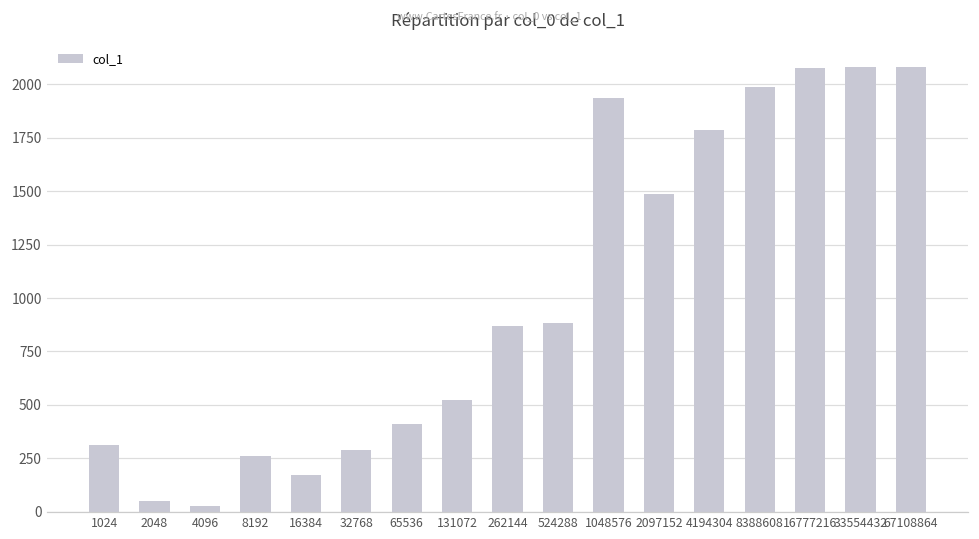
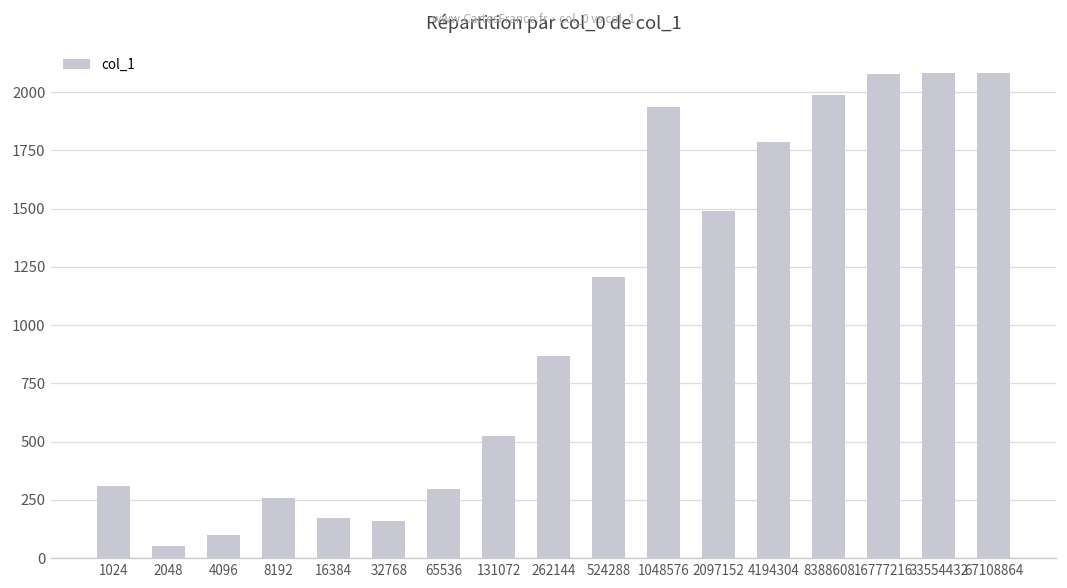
4096: 30 -> 100
32768: 290 -> 160
65536: 410 -> 300
524288: 890 -> 1210
